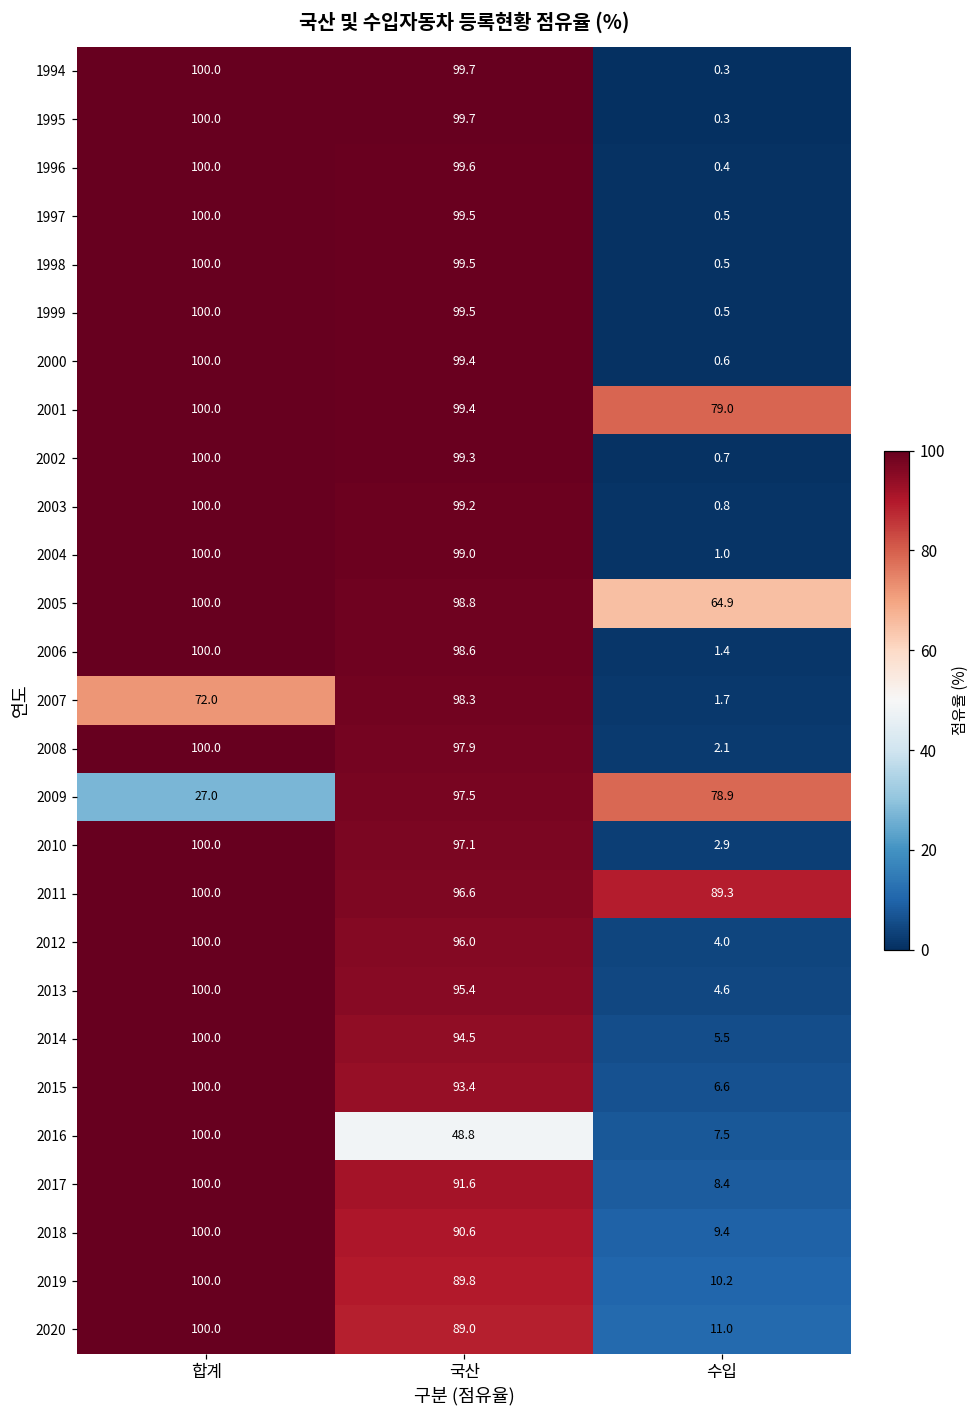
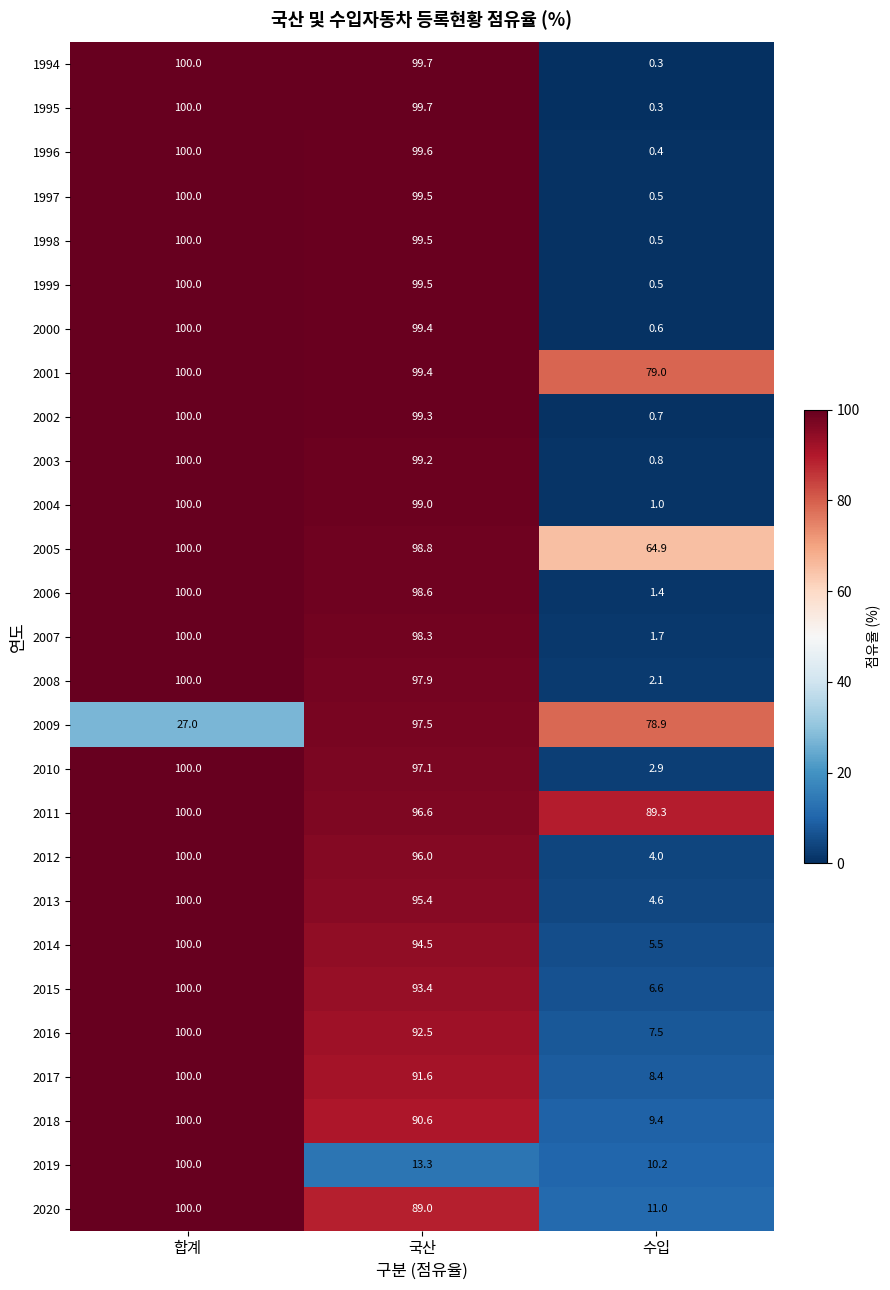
2007, 합계: 72.0 -> 100.0
2016, 국산: 48.8 -> 92.5
2019, 국산: 89.8 -> 13.3
